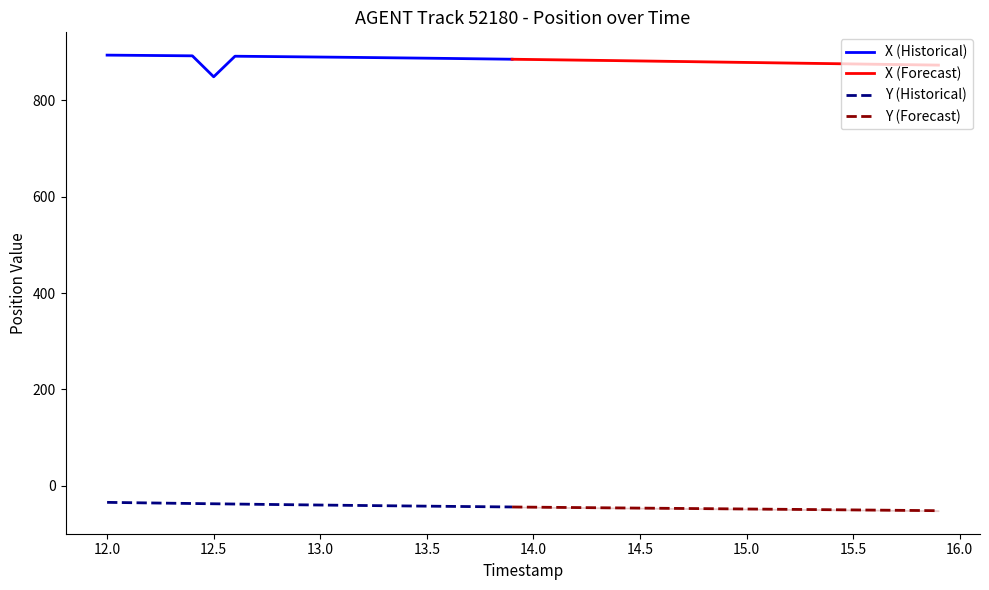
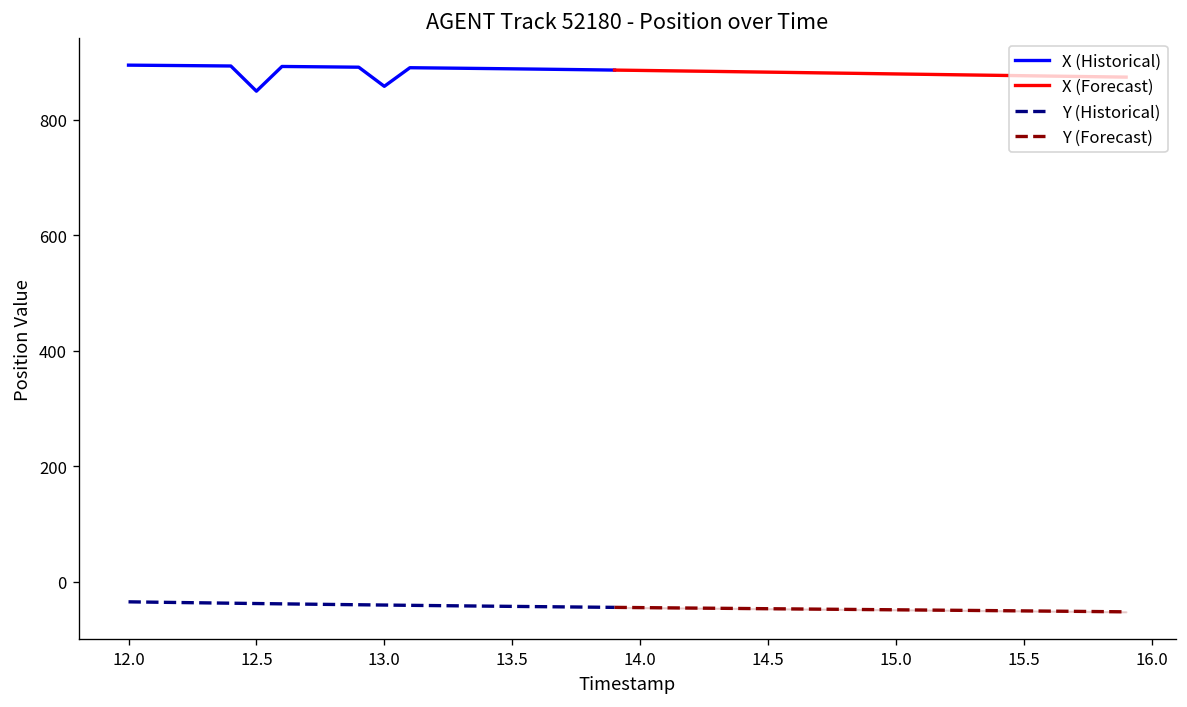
X (Historical), 13.0: 890 -> 860
